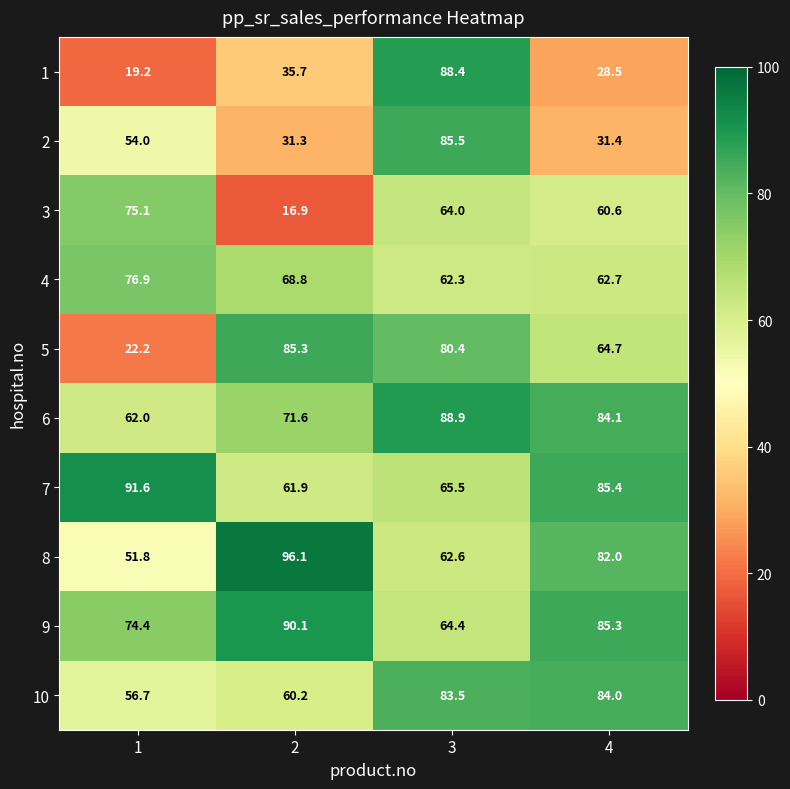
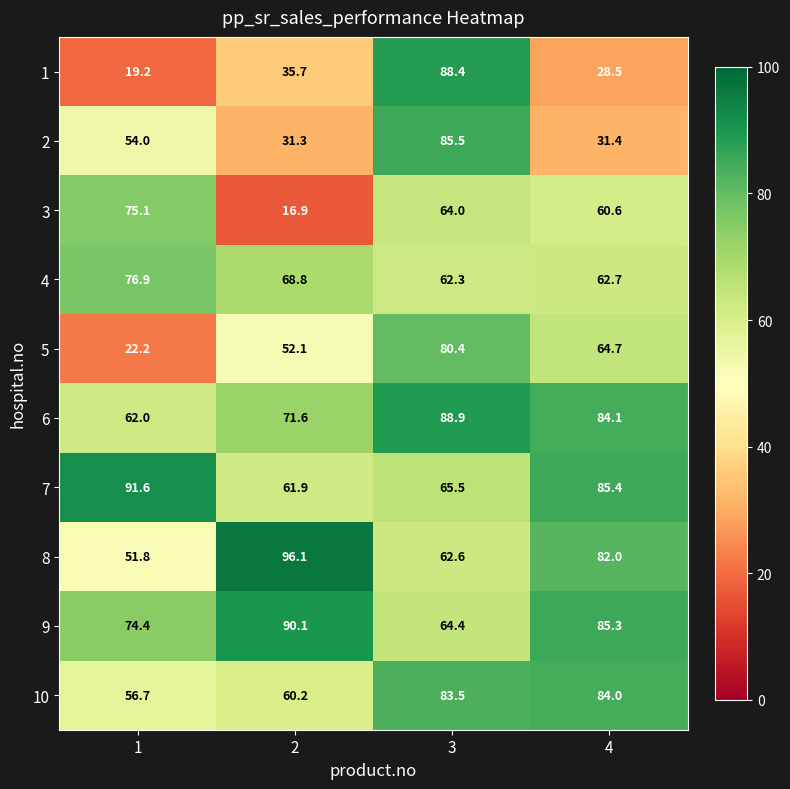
5, 2: 85.3 -> 52.1
